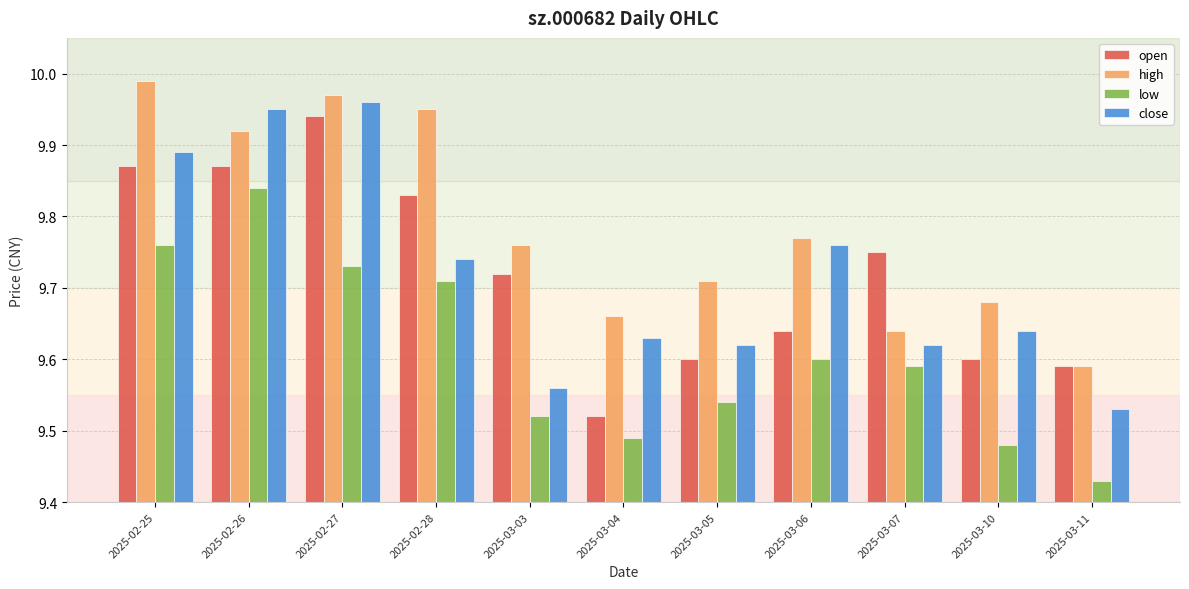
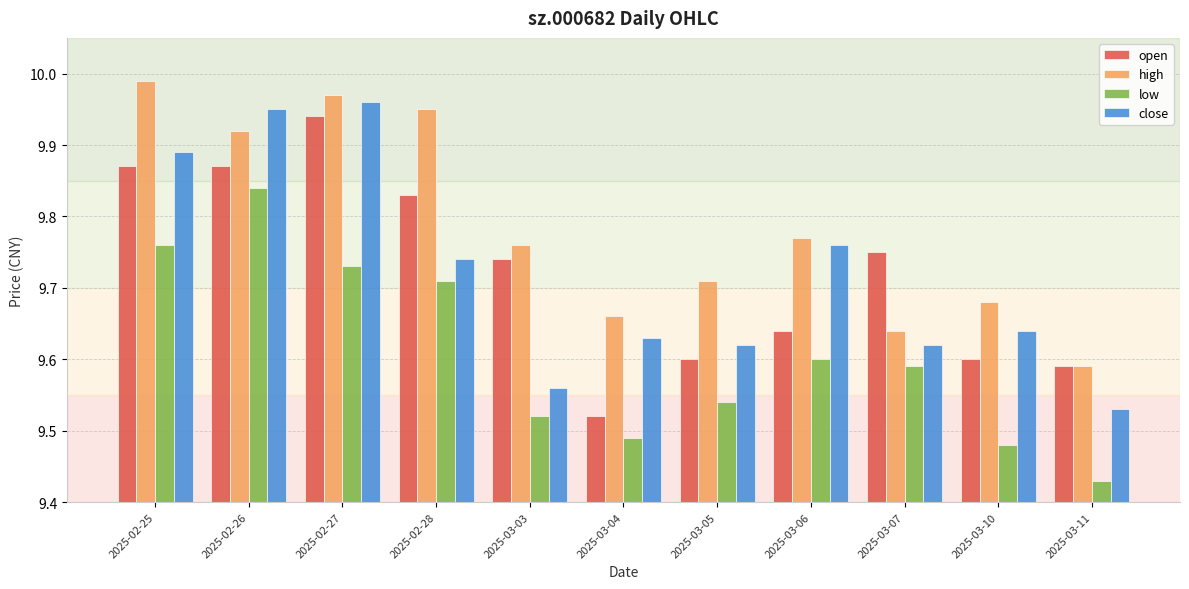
open, 2025-03-03: 9.72 -> 9.74
